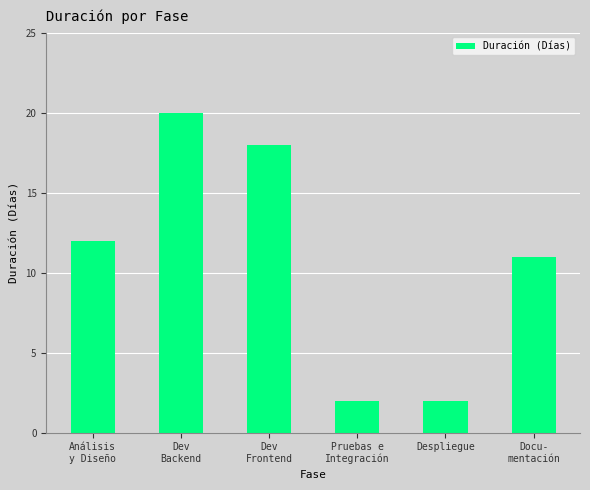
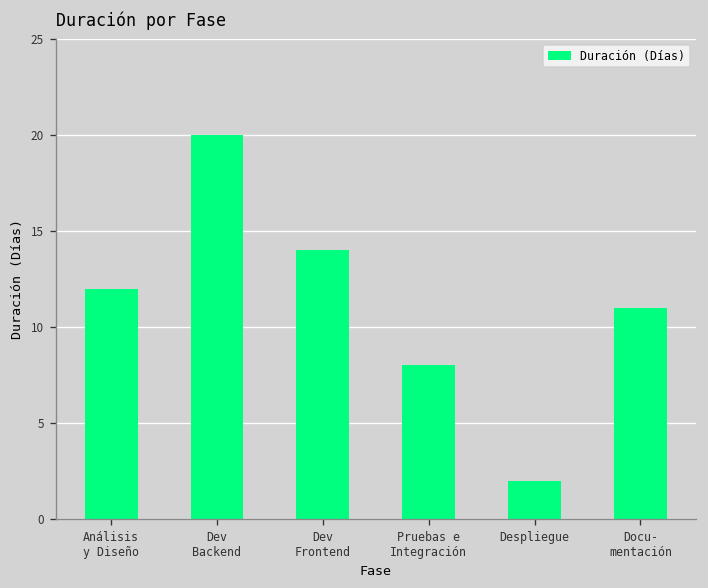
Dev Frontend: 18 -> 14
Pruebas e Integración: 2 -> 8
